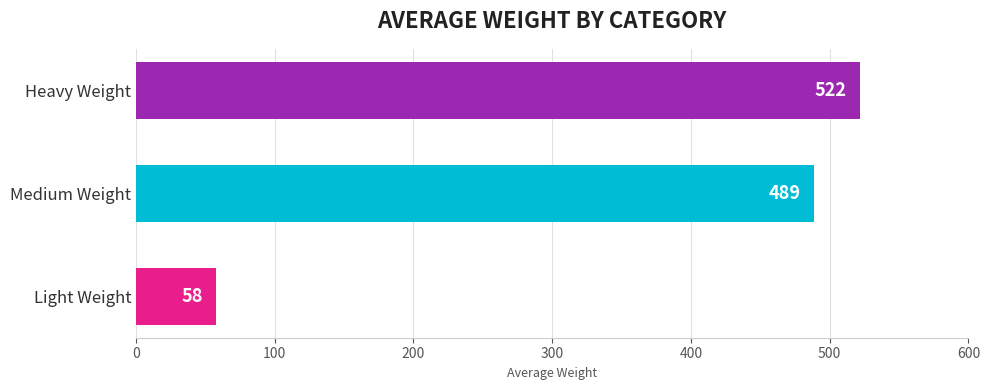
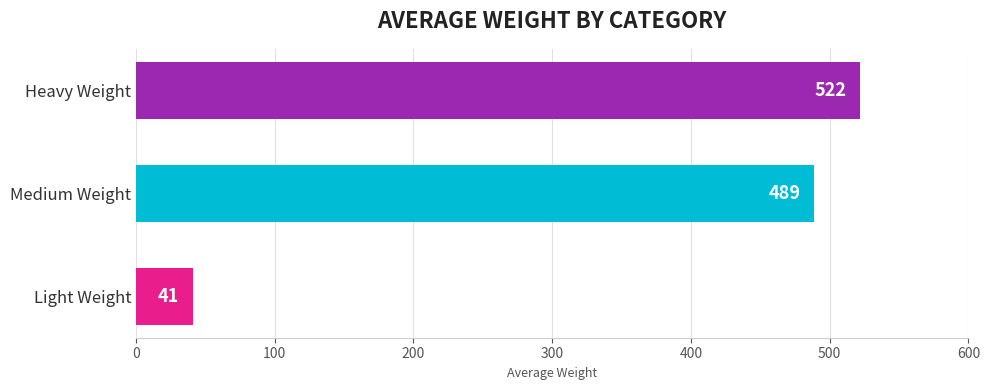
Light Weight: 58 -> 41
